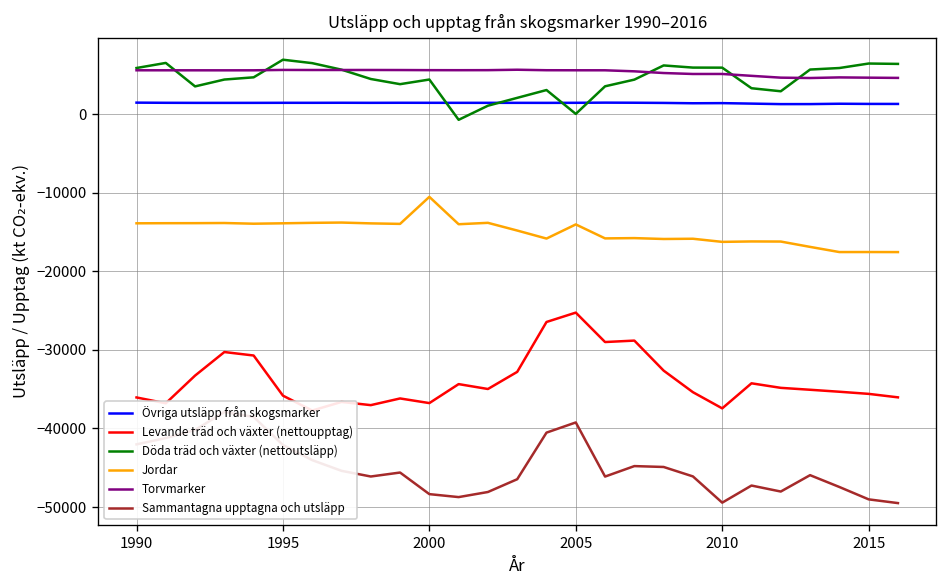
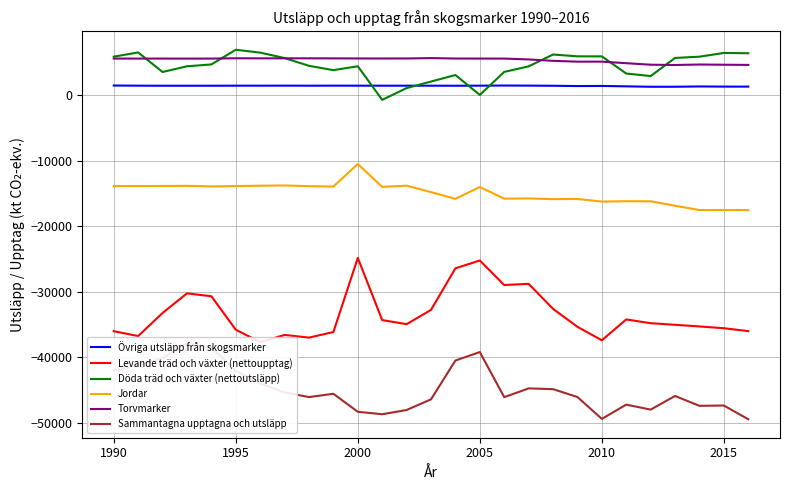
Levande träd och växter (nettoupptag), 2000: -37000 -> -25000
Sammantagna upptagna och utsläpp, 2015: -49000 -> -47000
